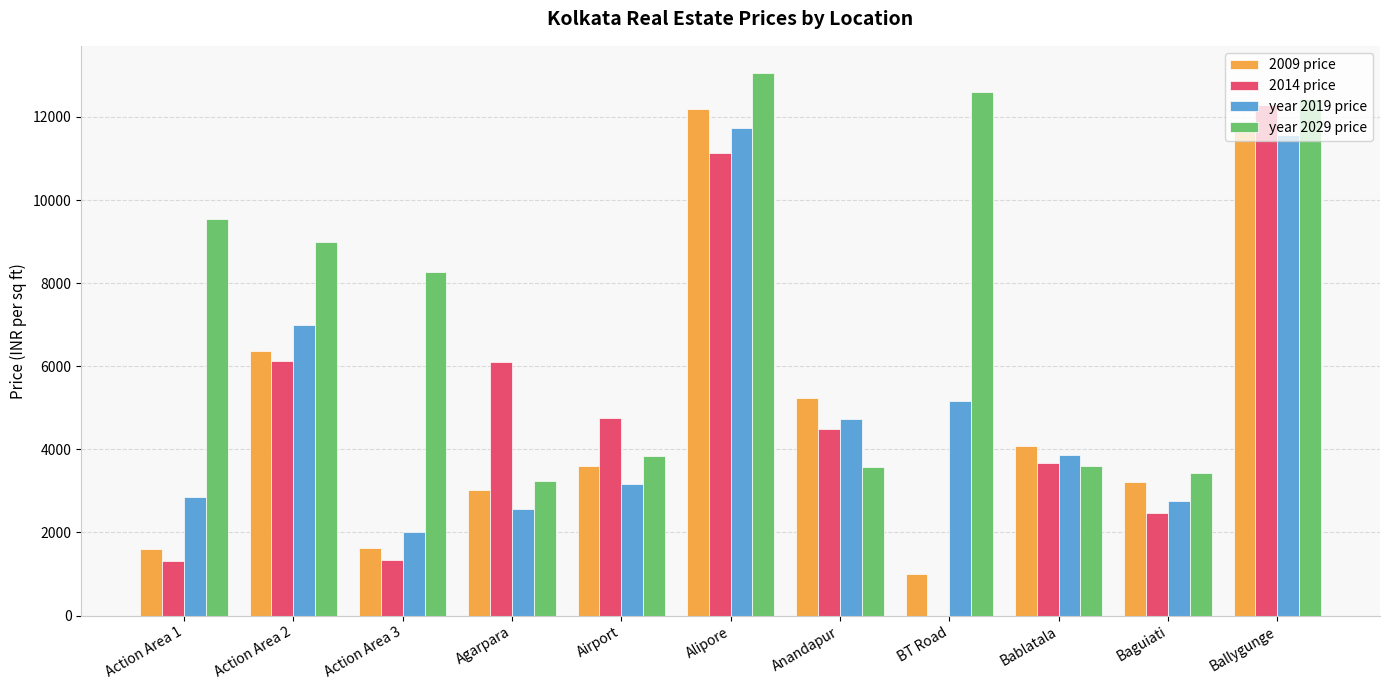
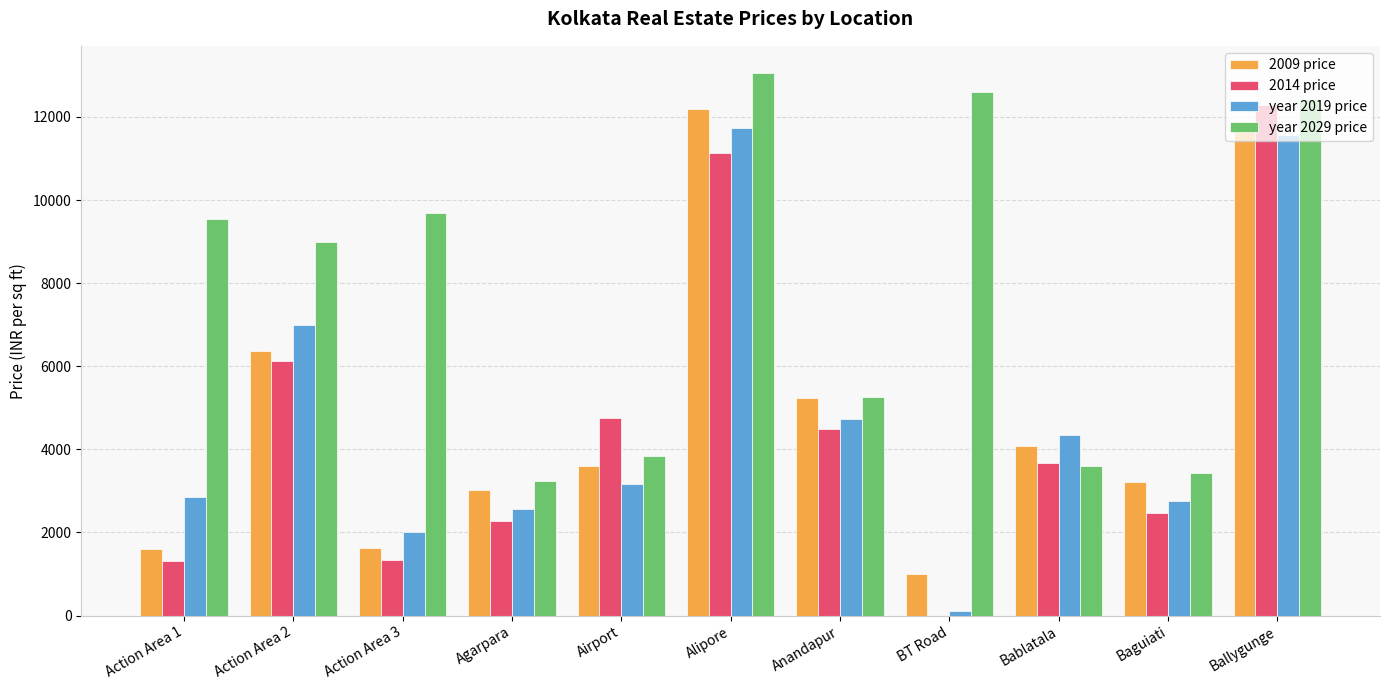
year 2029 price, Action Area 3: 8300 -> 9700
2014 price, Agarpara: 6100 -> 2300
year 2029 price, Anandapur: 3600 -> 5300
year 2019 price, BT Road: 5200 -> 100
year 2019 price, Bablatala: 3900 -> 4300
